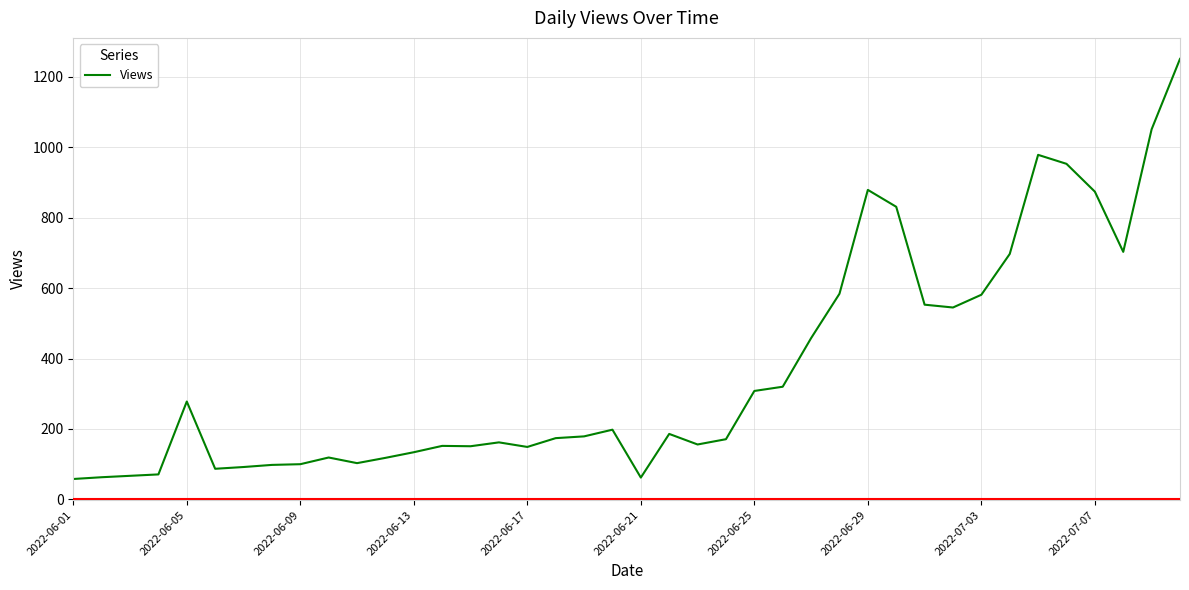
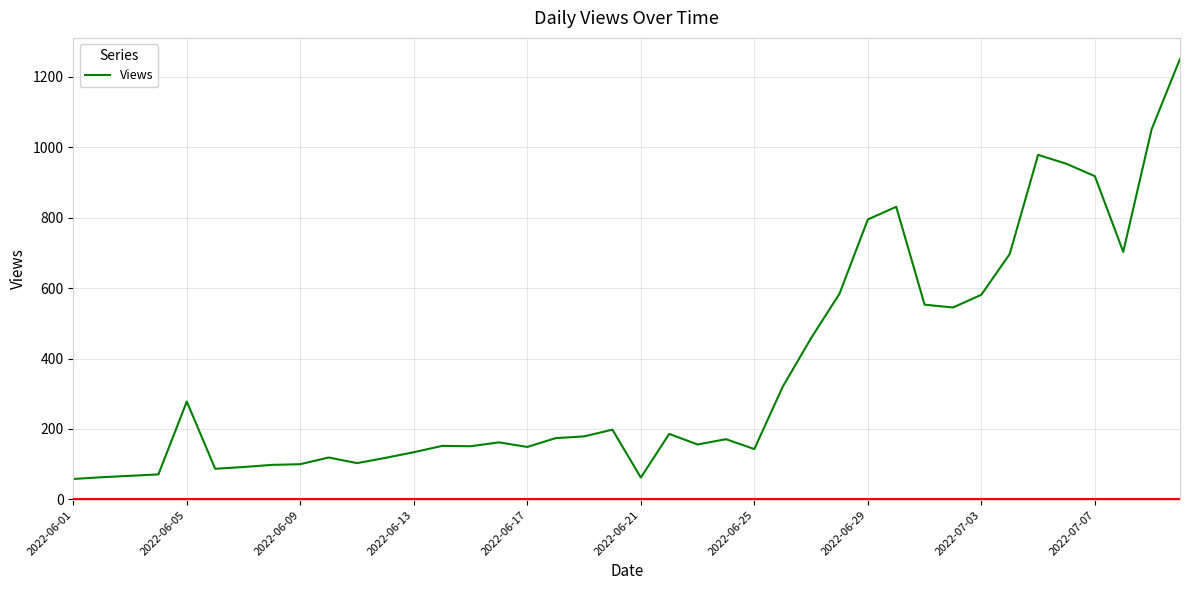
2022-06-25: 310 -> 140
2022-06-29: 880 -> 800
2022-07-07: 870 -> 920
